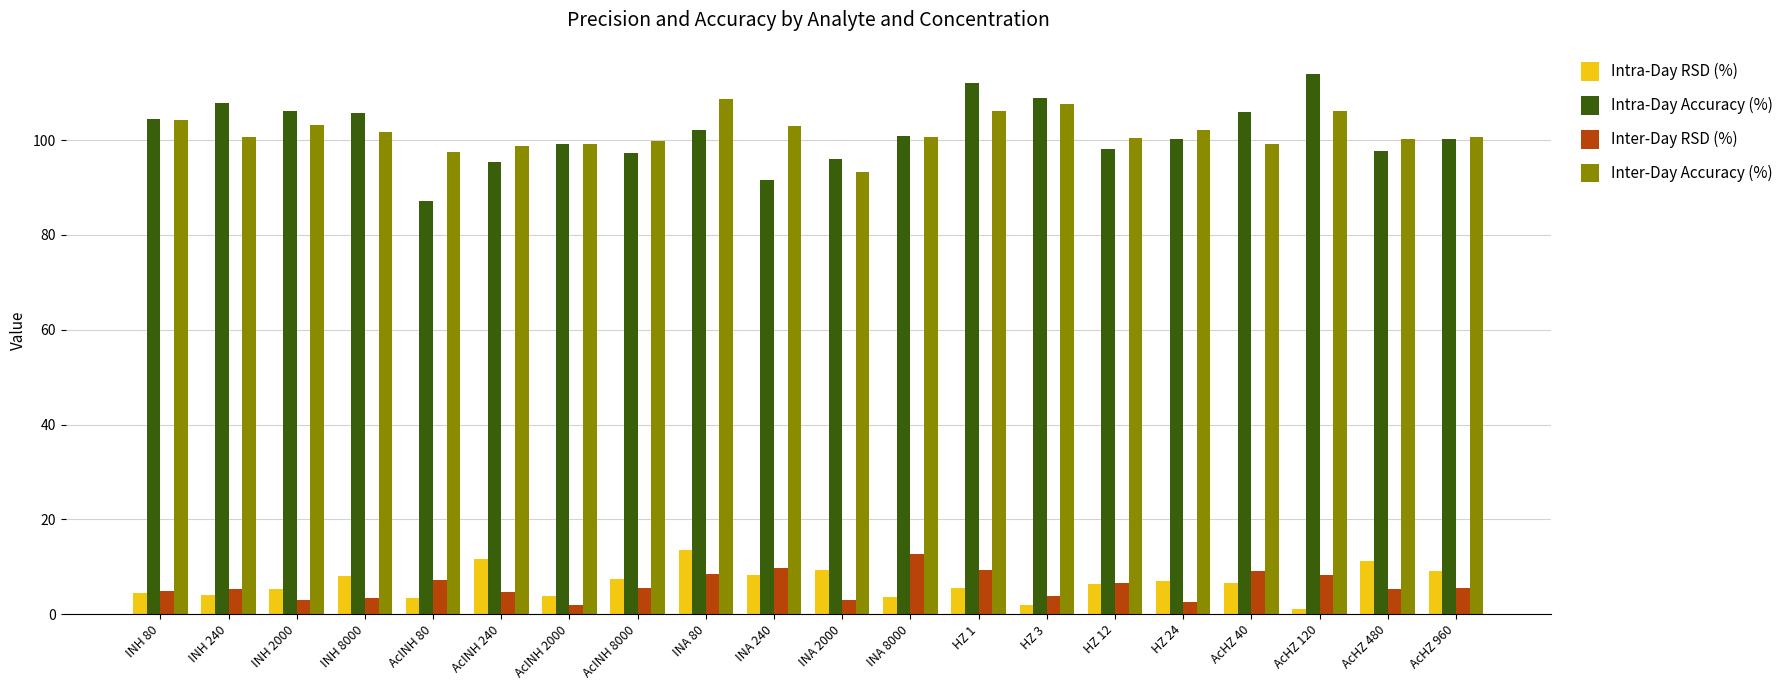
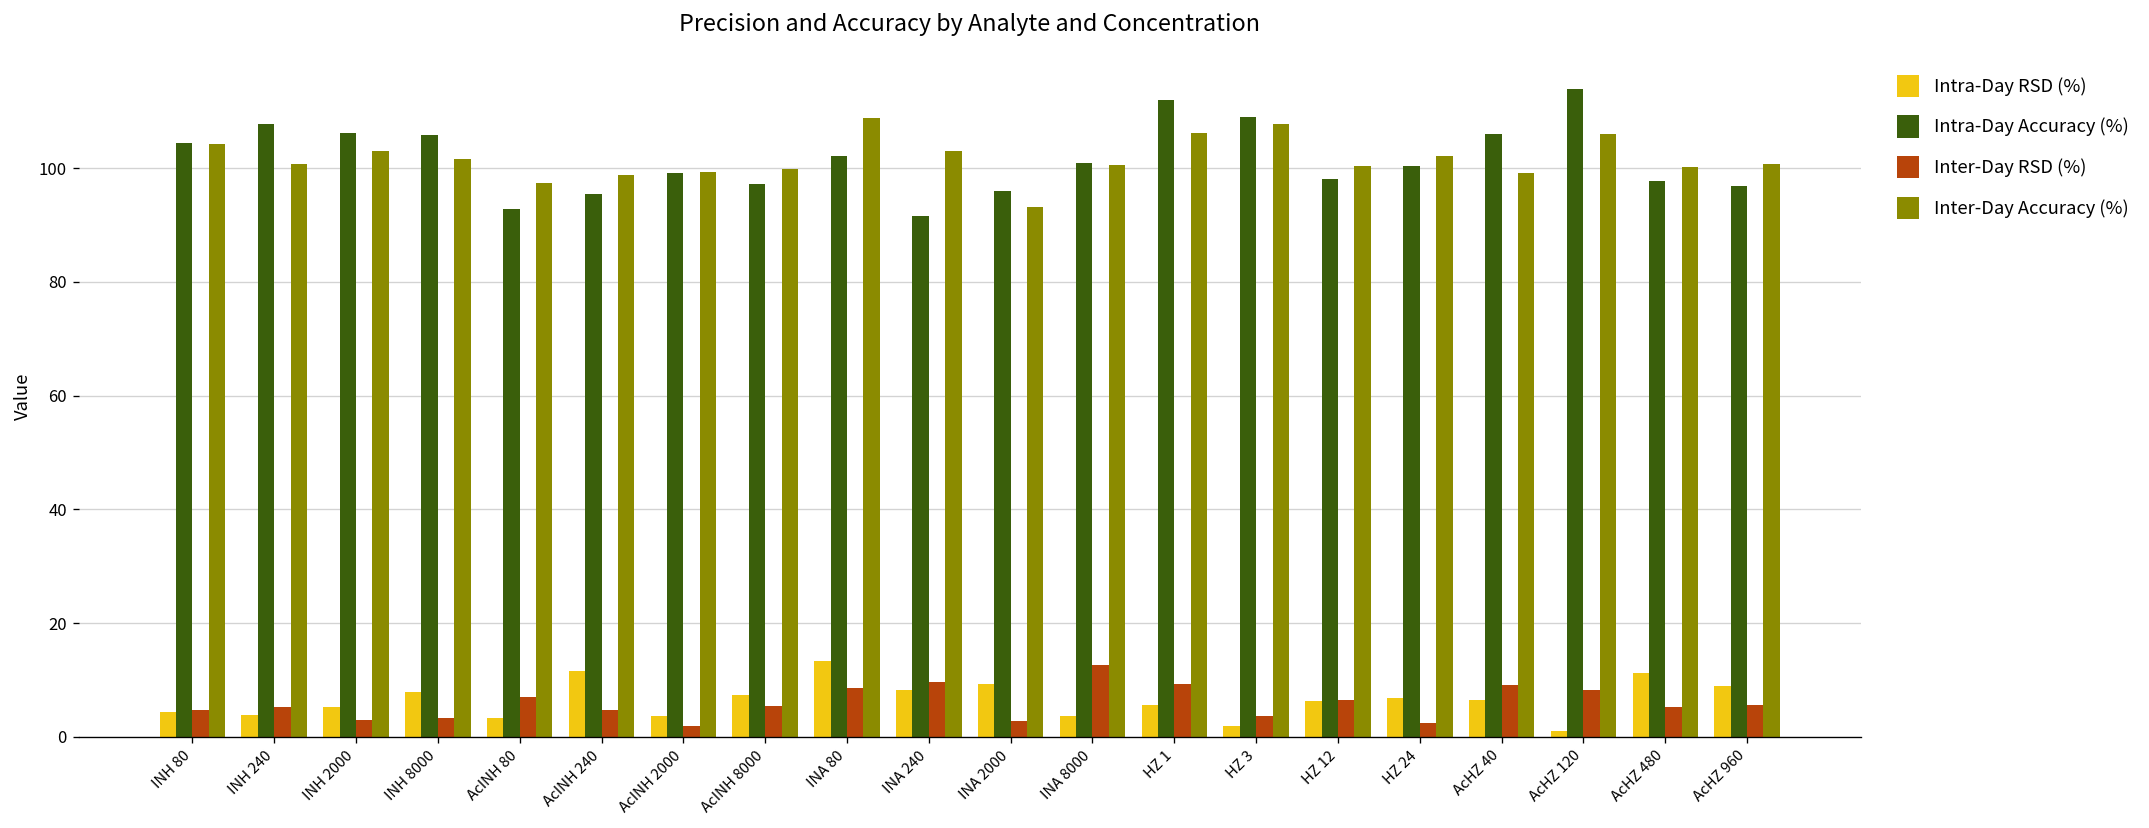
Intra-Day Accuracy (%), AcINH 80: 87 -> 93
Intra-Day Accuracy (%), AcHZ 960: 100 -> 97
